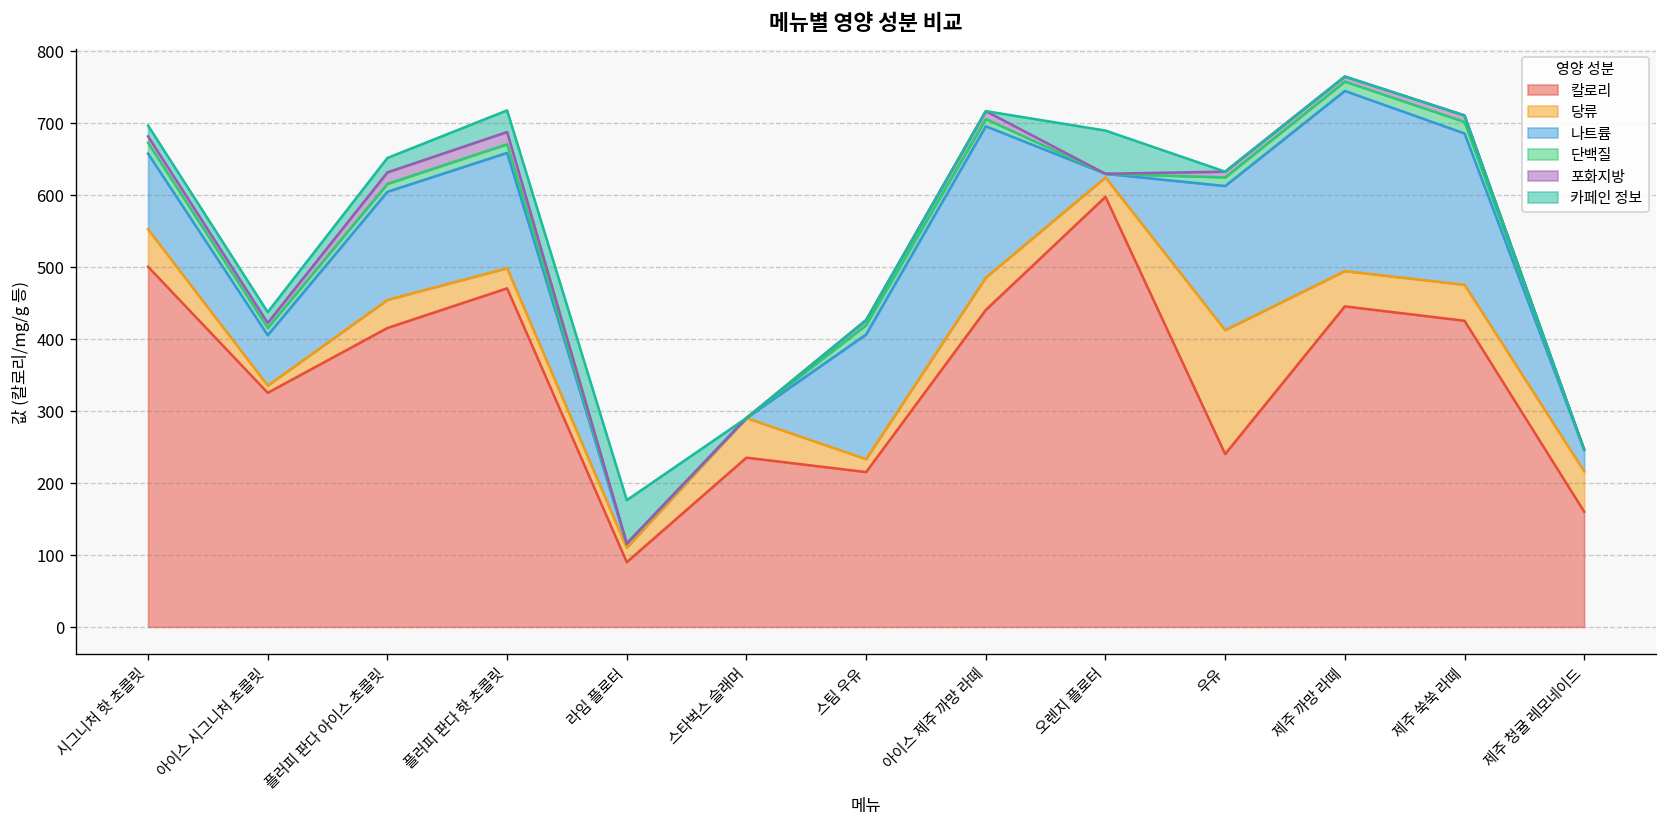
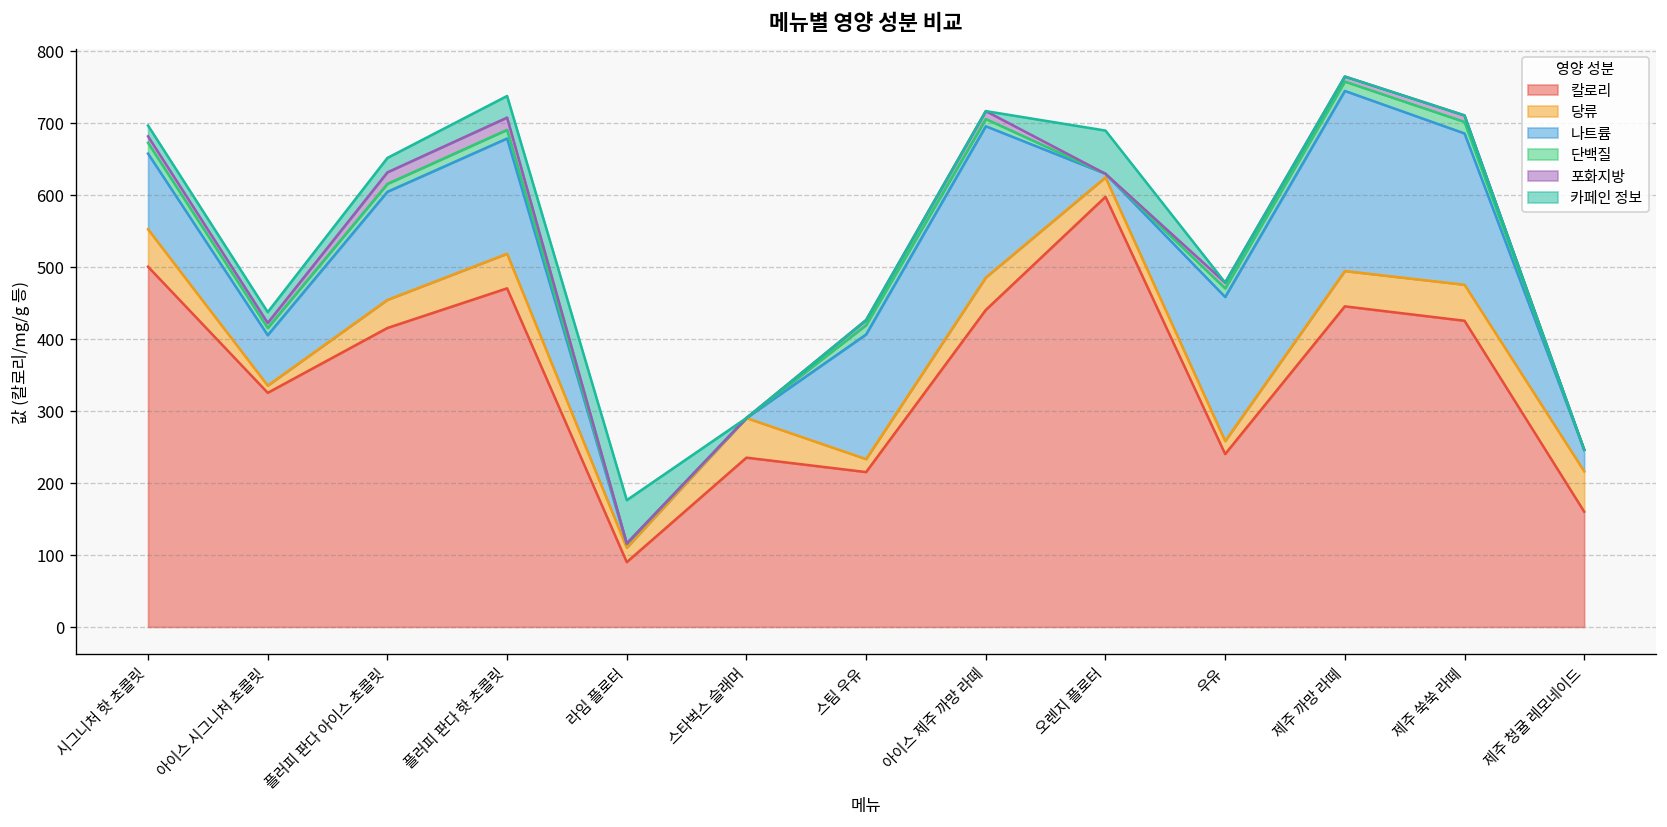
당류, 플러피 판다 핫 초콜릿: 30 -> 50
당류, 우유: 170 -> 20
